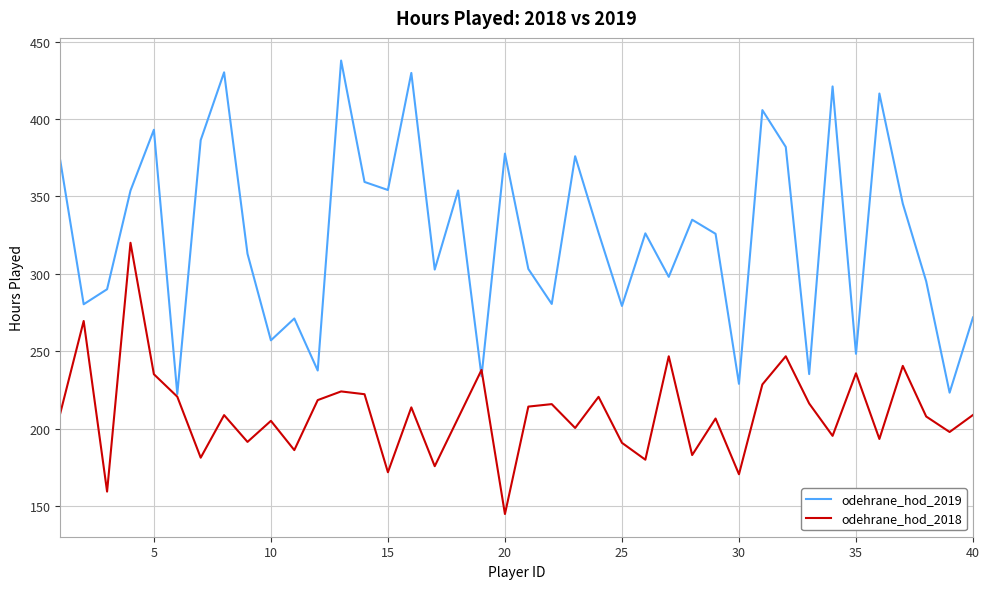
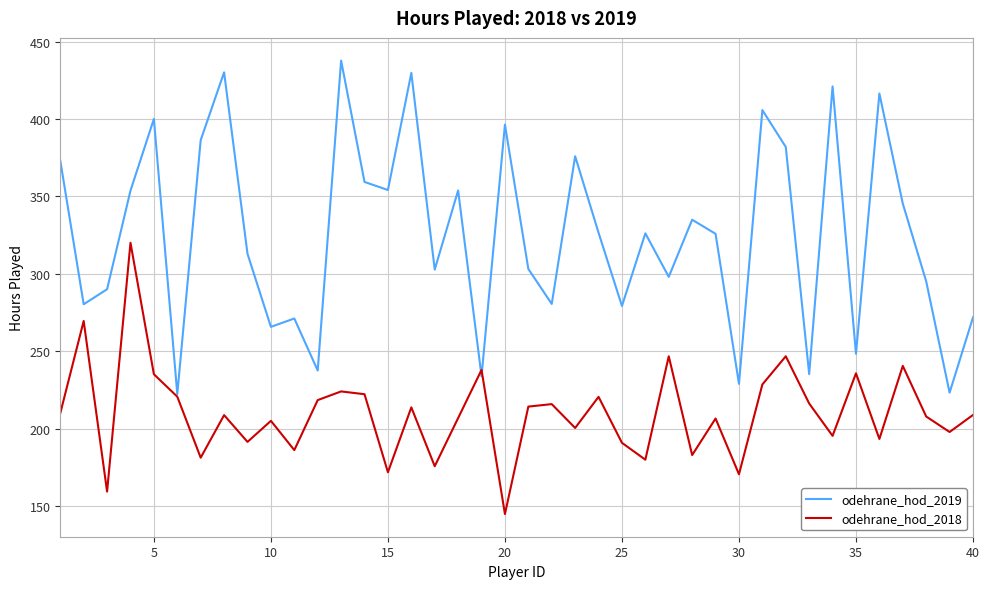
odehrane_hod_2019, 5: 393 -> 400
odehrane_hod_2019, 10: 257 -> 266
odehrane_hod_2019, 20: 378 -> 396
